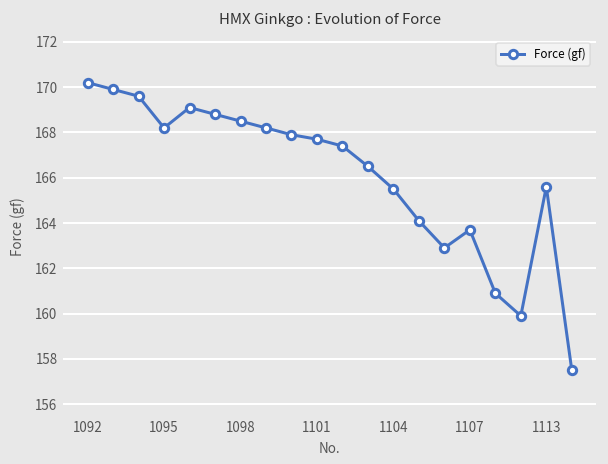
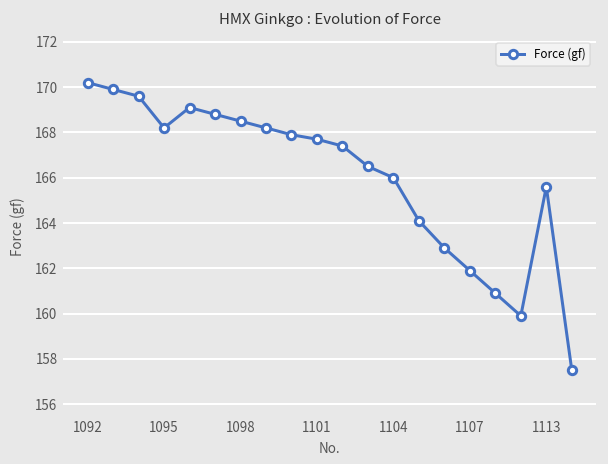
1104: 165.5 -> 166.0
1107: 163.7 -> 161.9
